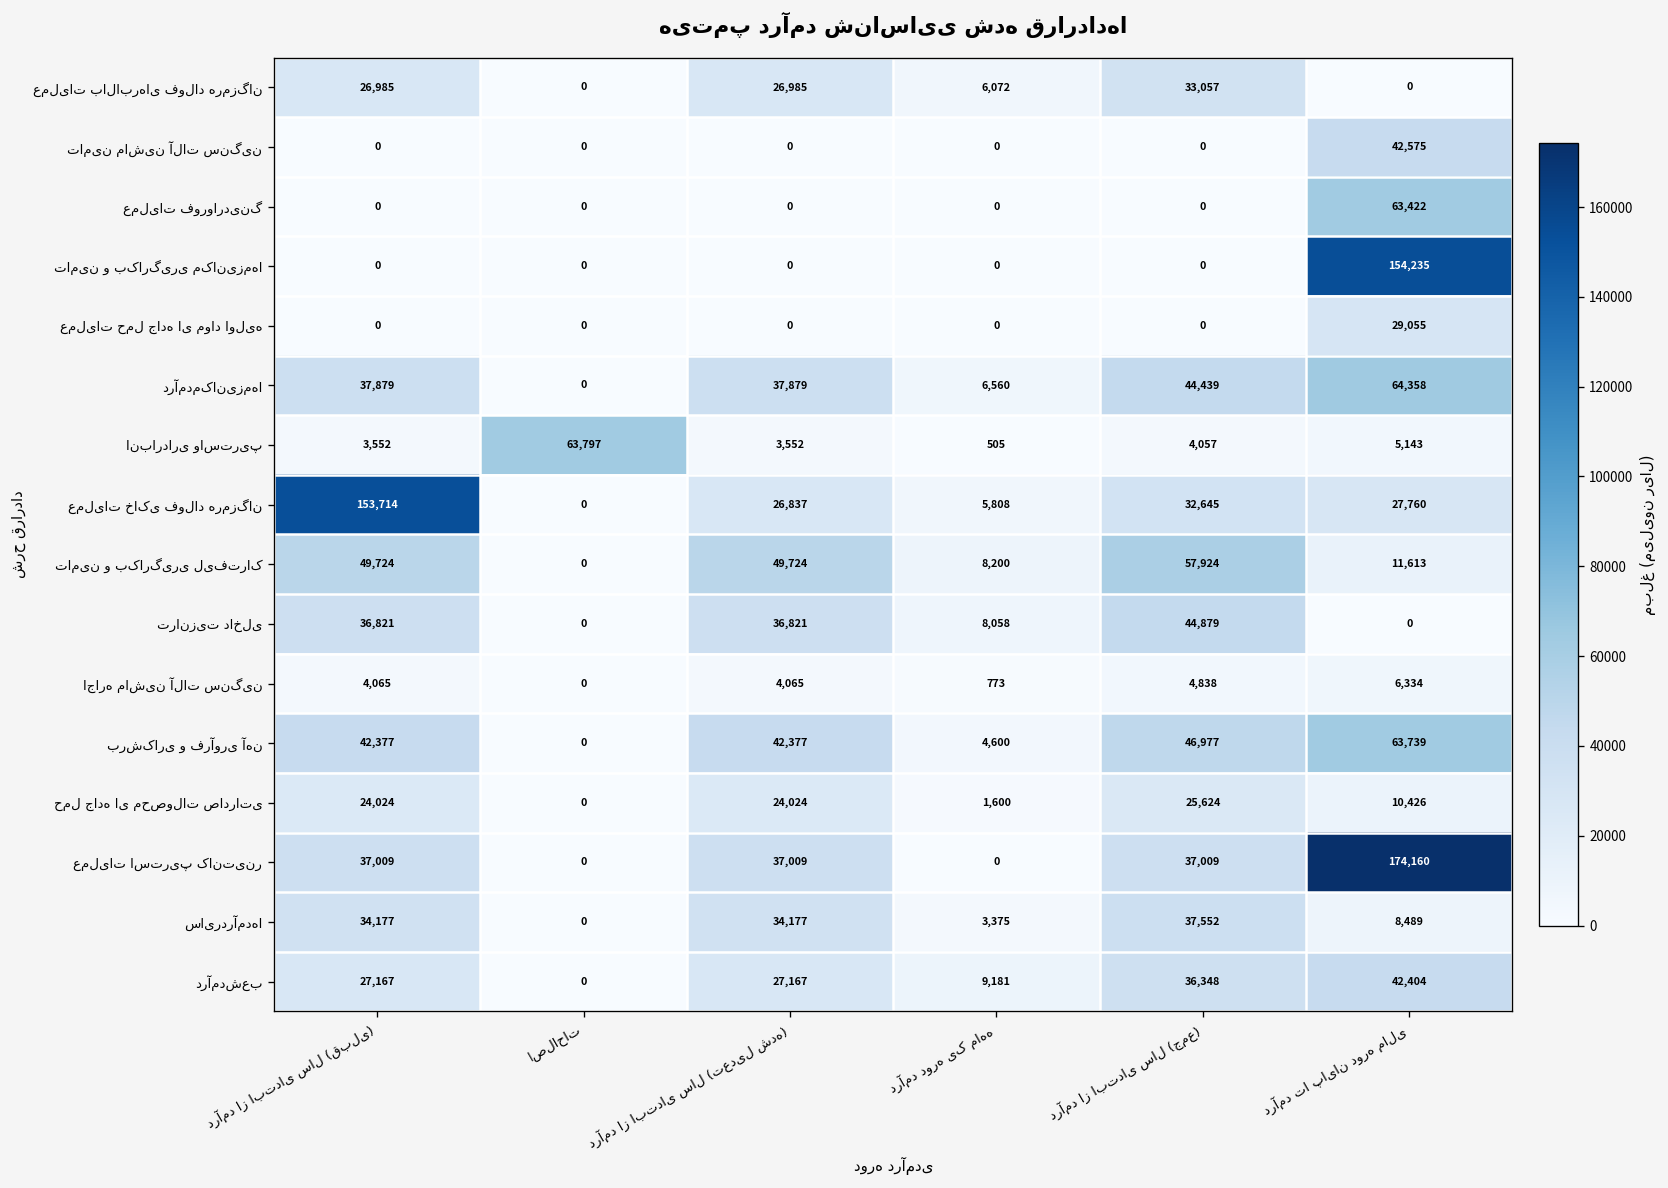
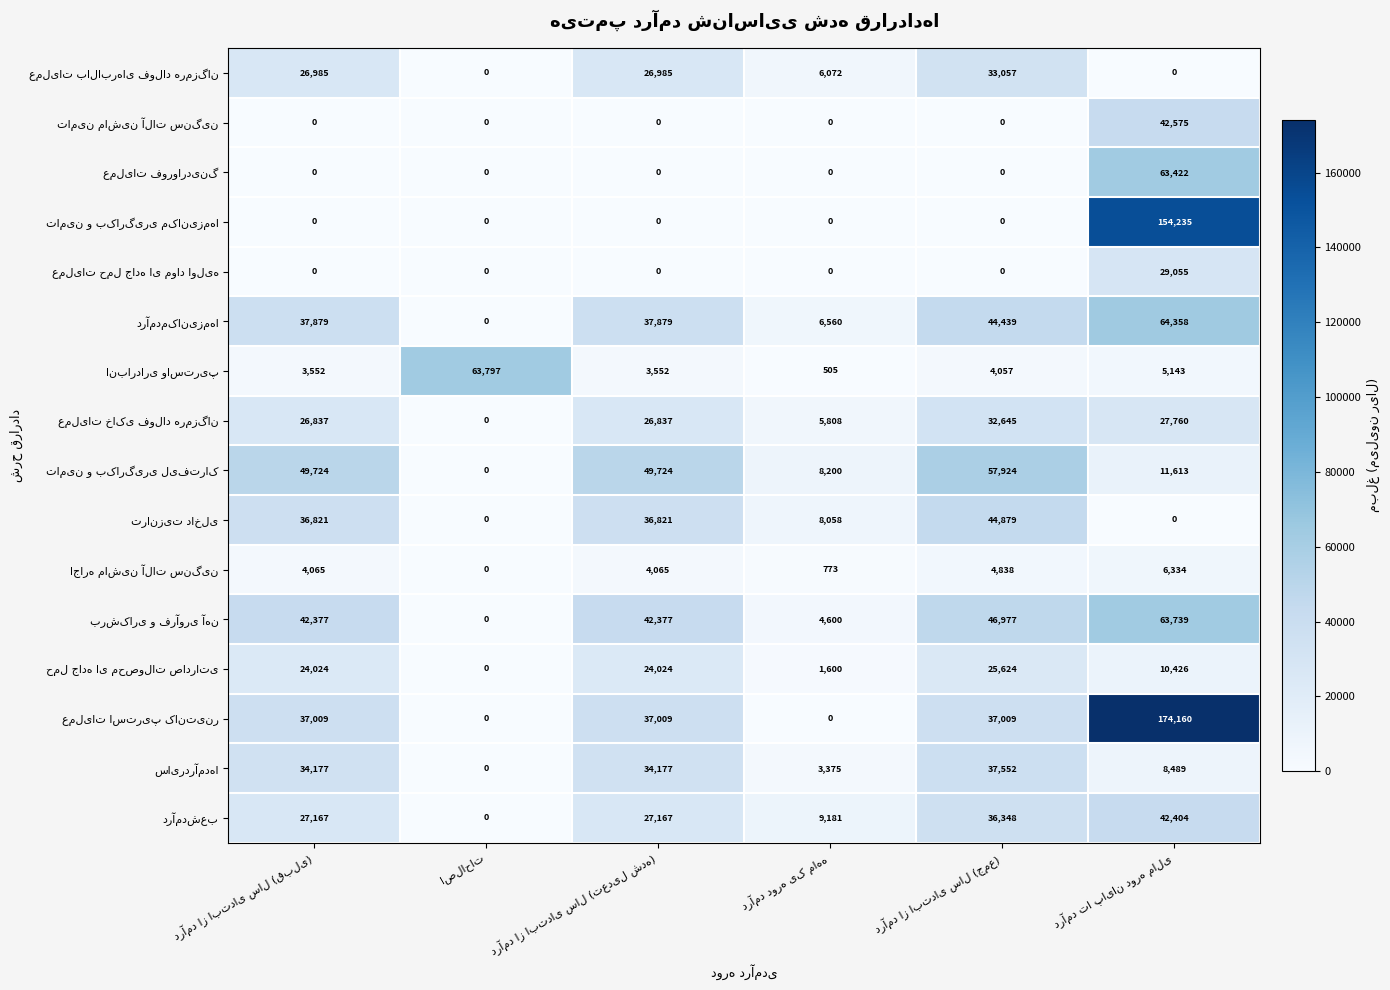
عملیات خاکی فولاد هرمزگان, درآمد از ابتدای سال (قبلی): 153,714 -> 26,837
